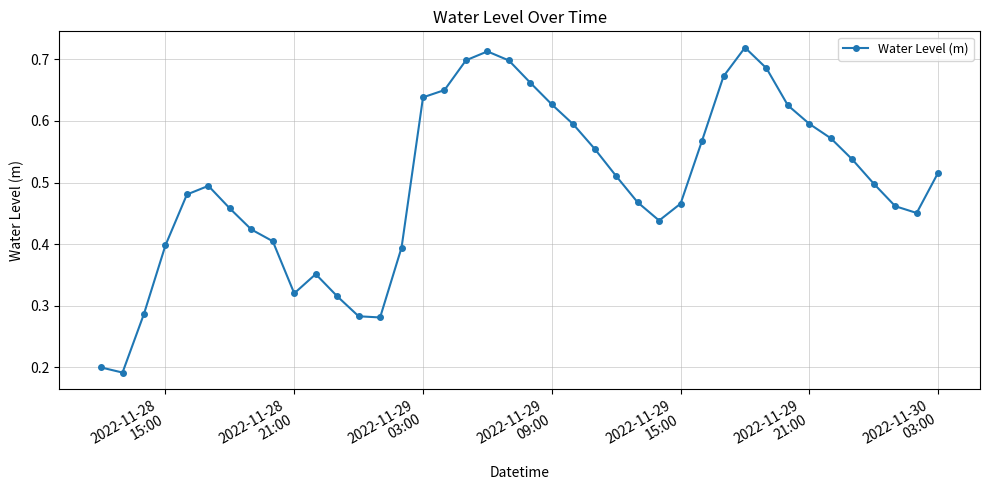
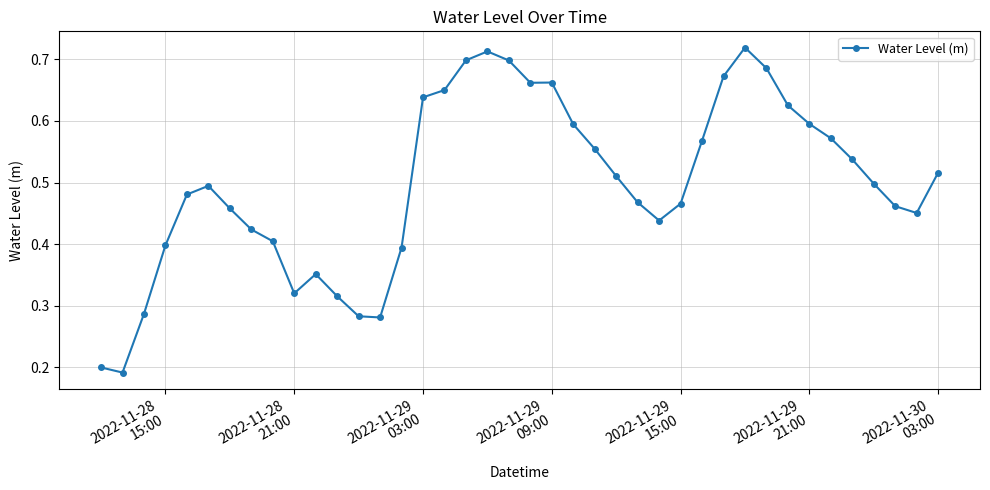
2022-11-29 09:00: 0.63 -> 0.66
